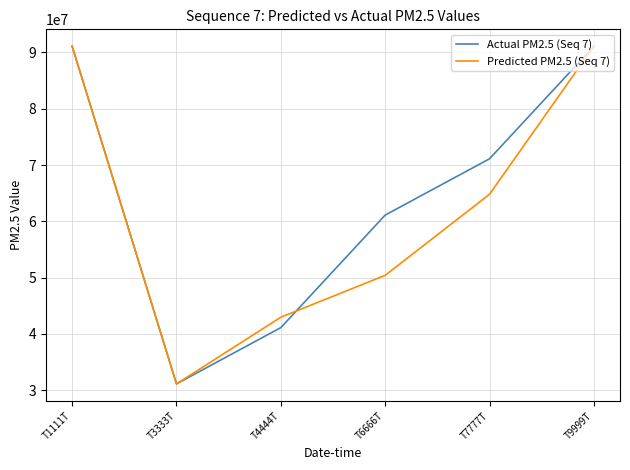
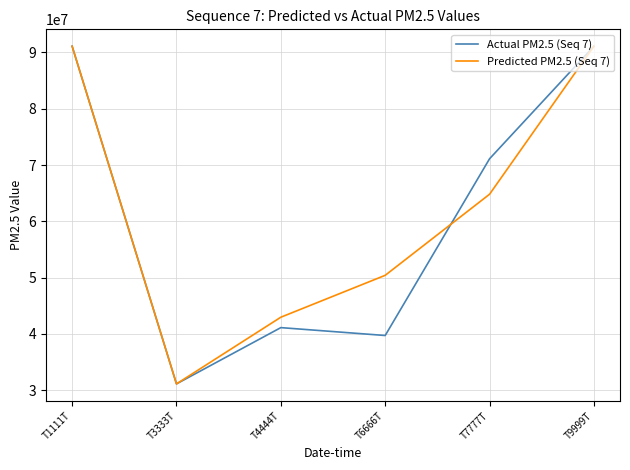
Actual PM2.5 (Seq 7), T6666T: 61000000 -> 40000000
